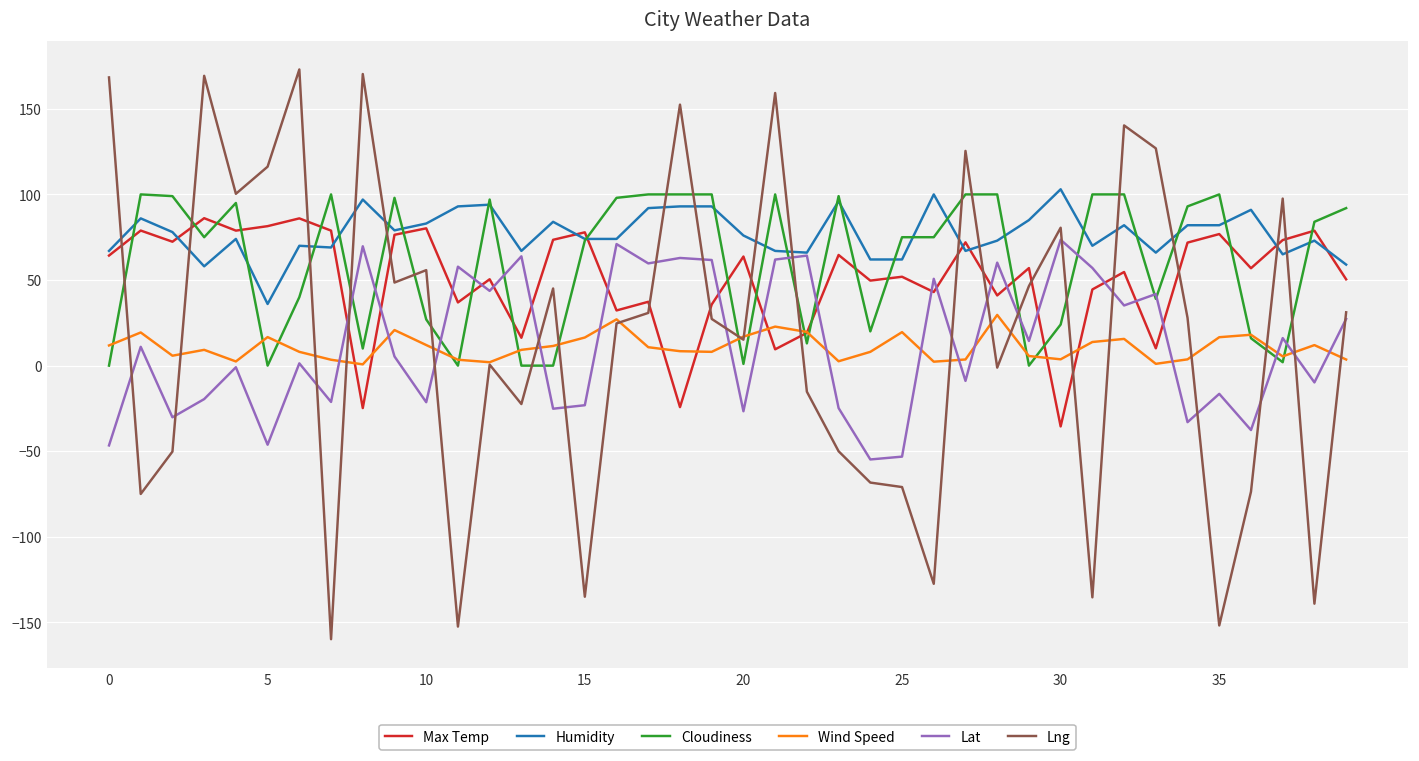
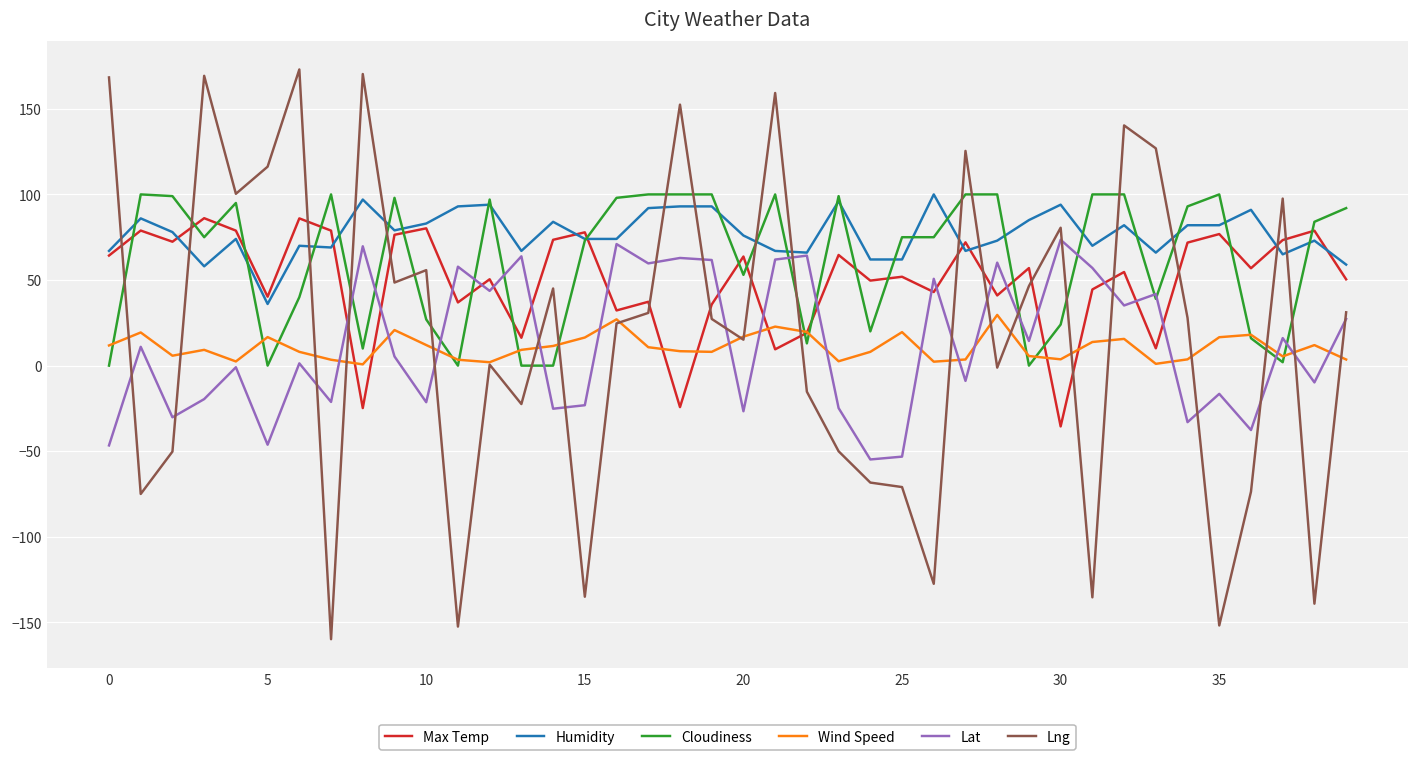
Max Temp, 5: 81 -> 40
Cloudiness, 20: 1 -> 53
Humidity, 30: 103 -> 94
